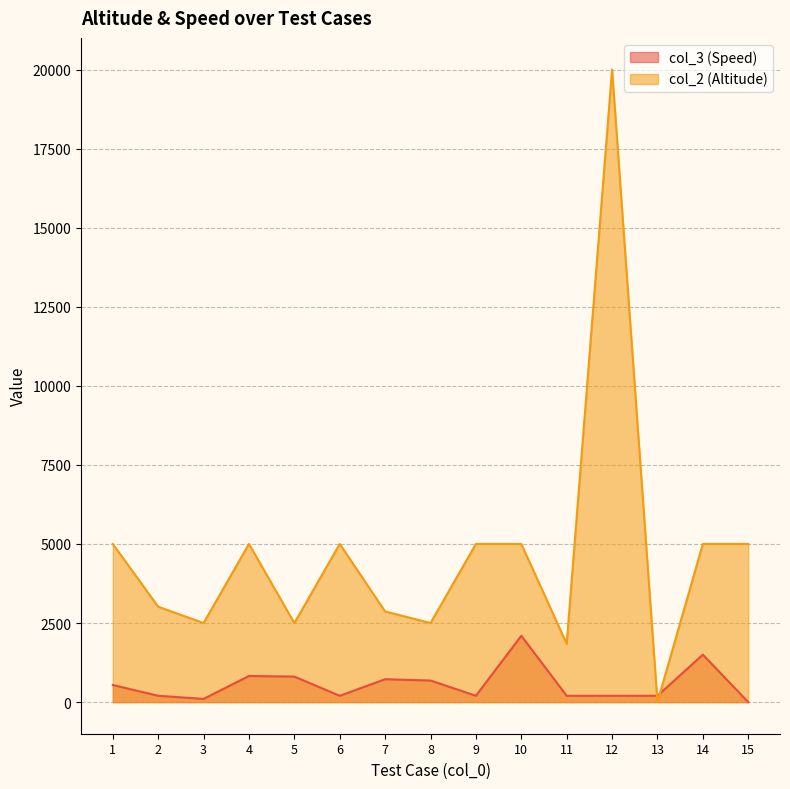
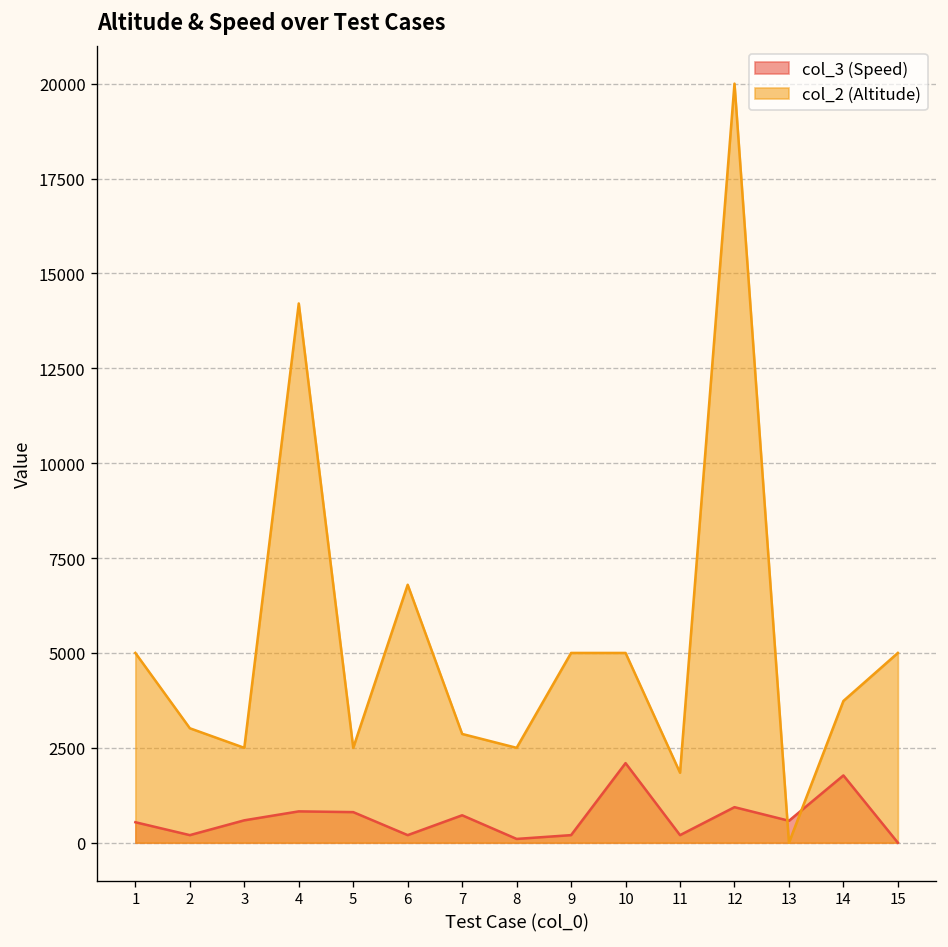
col_3 (Speed), 3: 100 -> 600
col_2 (Altitude), 4: 5000 -> 14200
col_2 (Altitude), 6: 5000 -> 6800
col_3 (Speed), 8: 700 -> 100
col_3 (Speed), 12: 200 -> 900
col_3 (Speed), 13: 200 -> 600
col_3 (Speed), 14: 1500 -> 1800
col_2 (Altitude), 14: 5000 -> 3700
